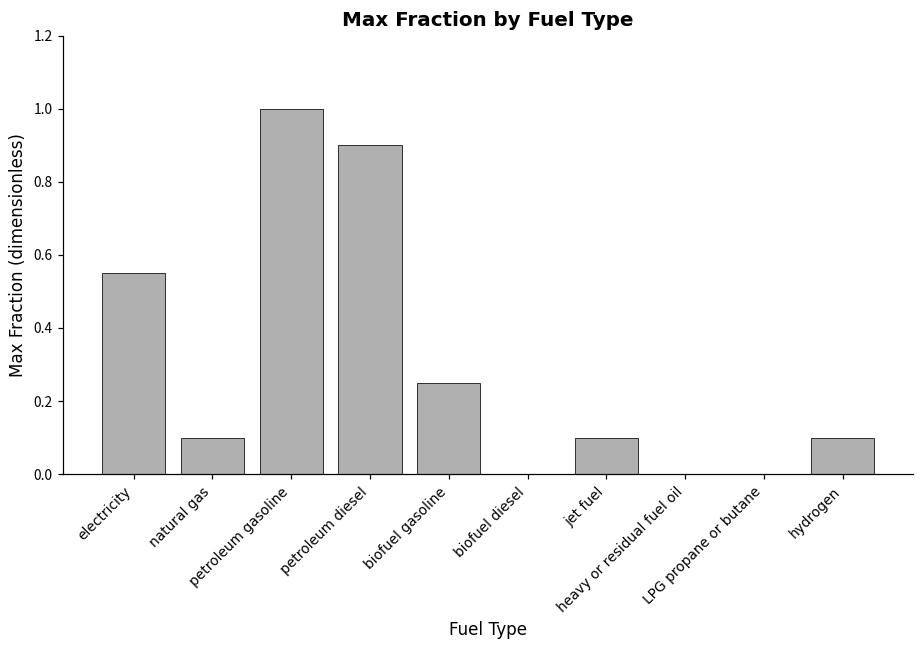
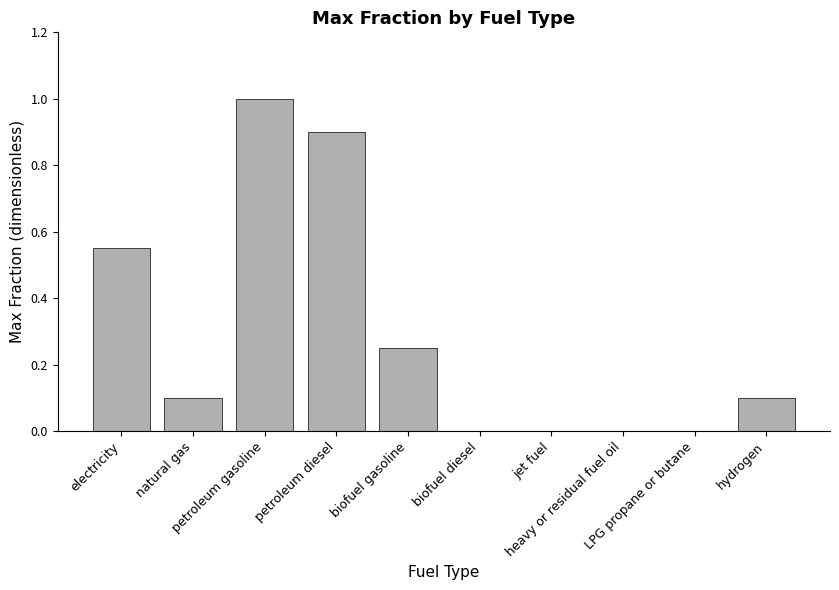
jet fuel: 0.1 -> 0.0
